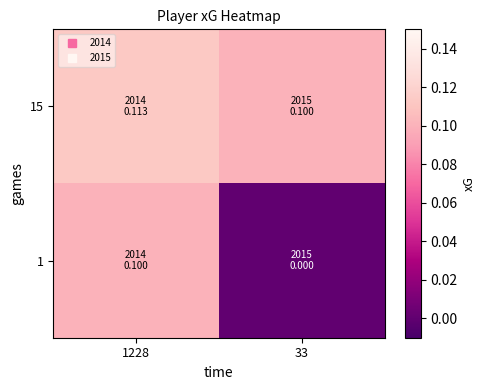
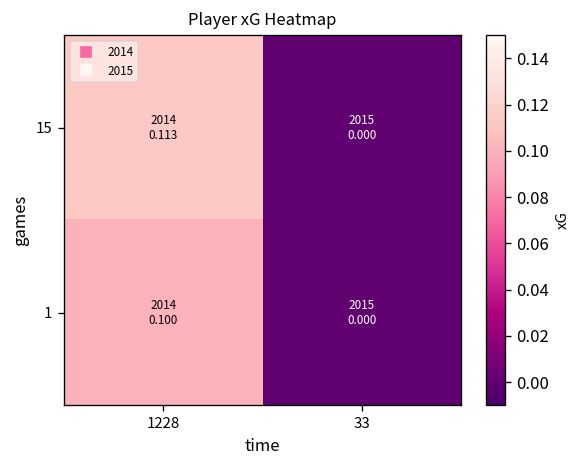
15, 33: 0.100 -> 0.000
